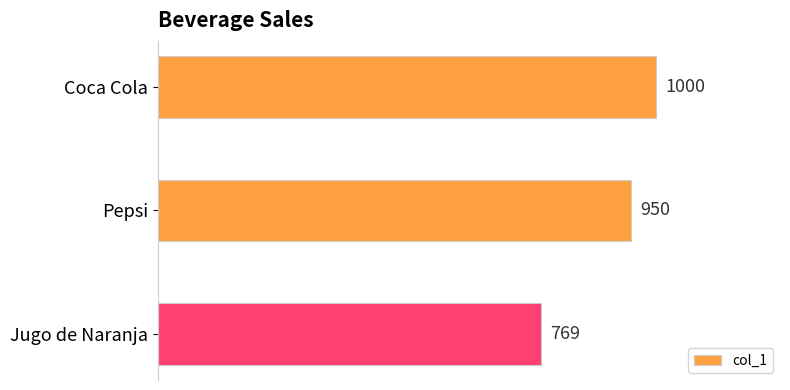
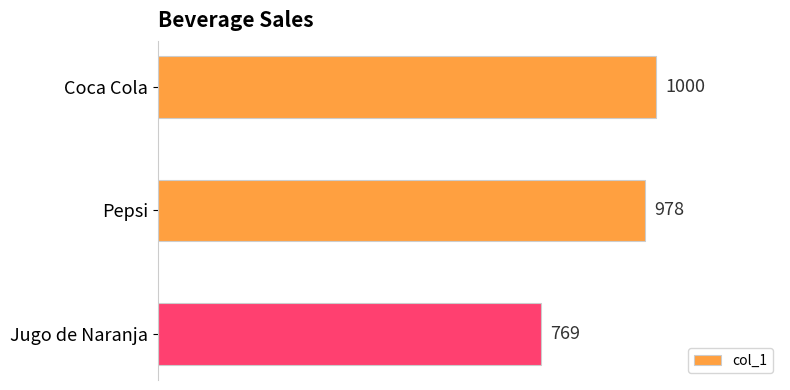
Pepsi: 950 -> 978
